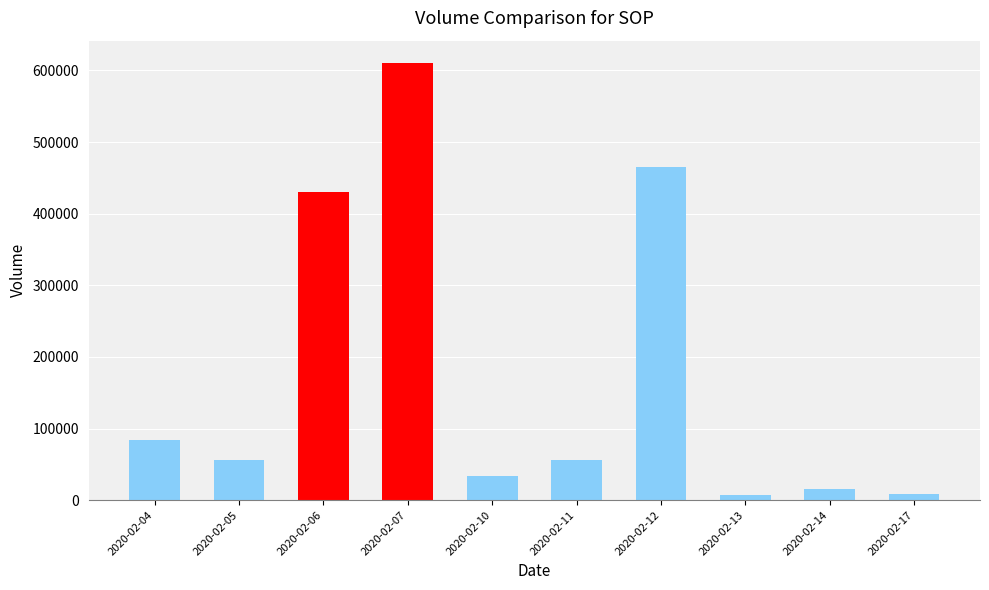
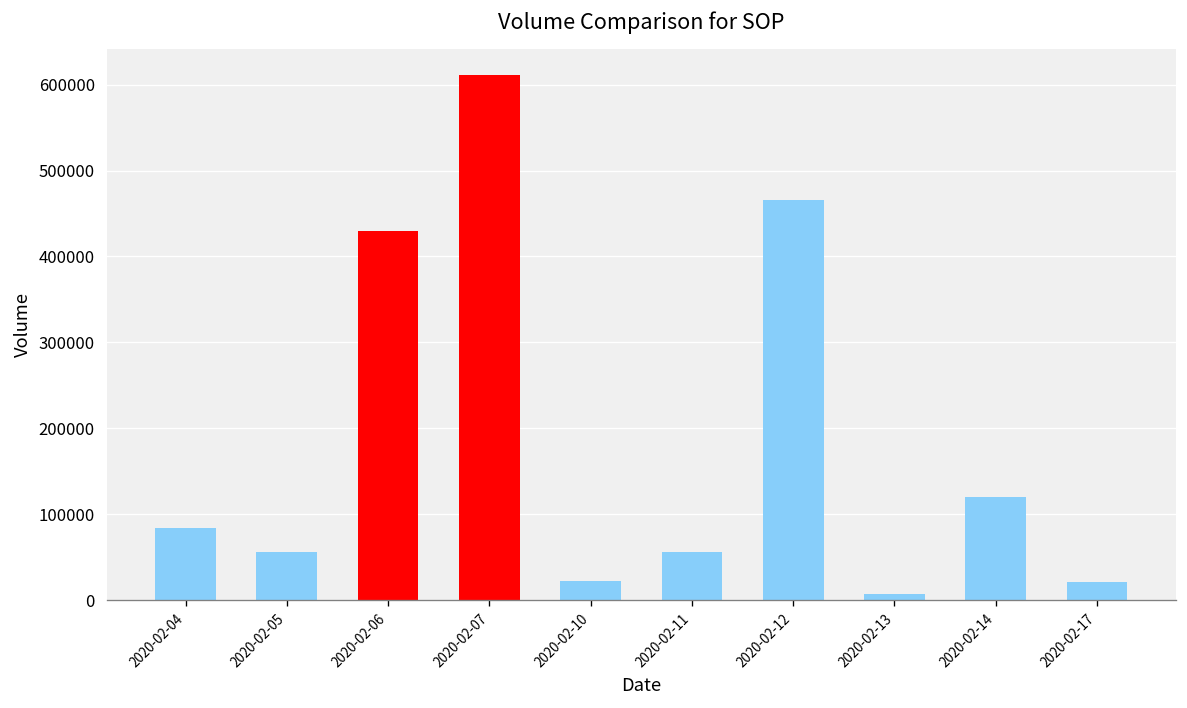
2020-02-10: 30000 -> 20000
2020-02-14: 20000 -> 120000
2020-02-17: 10000 -> 20000
